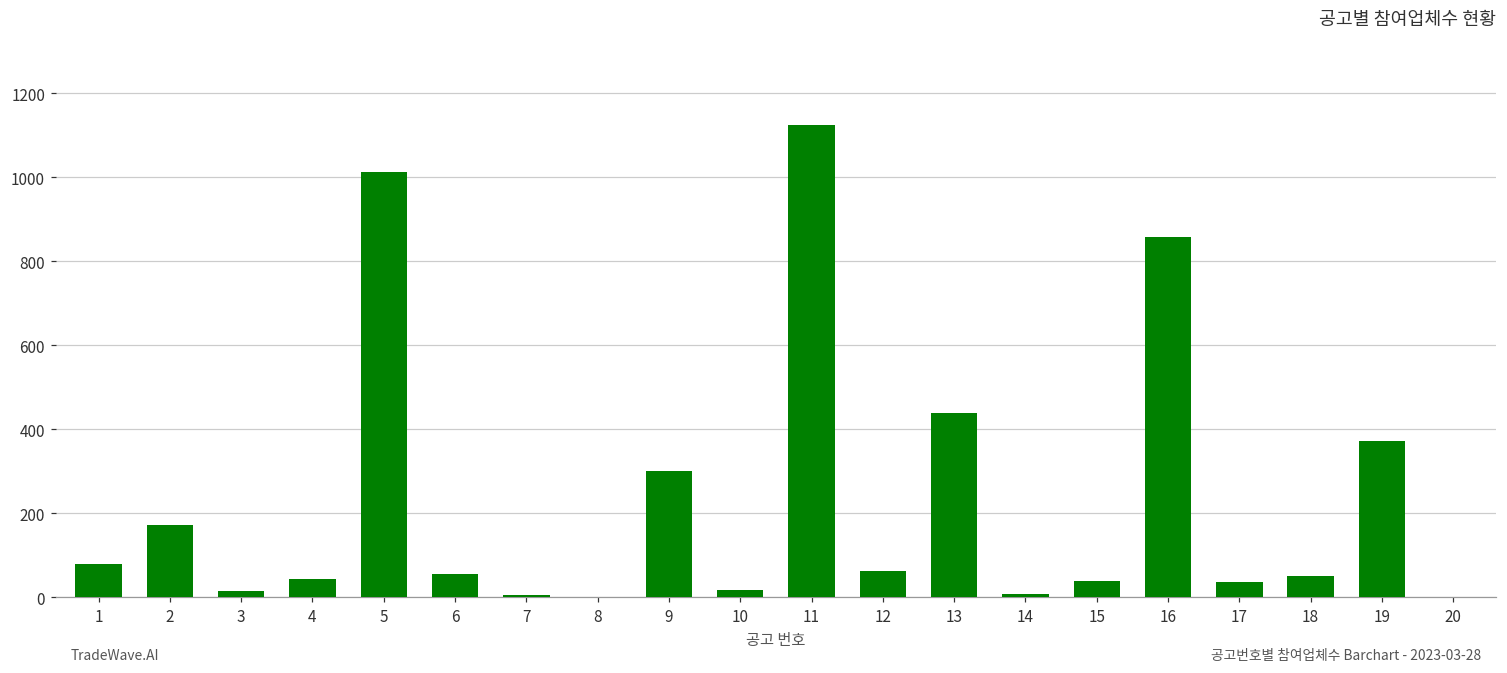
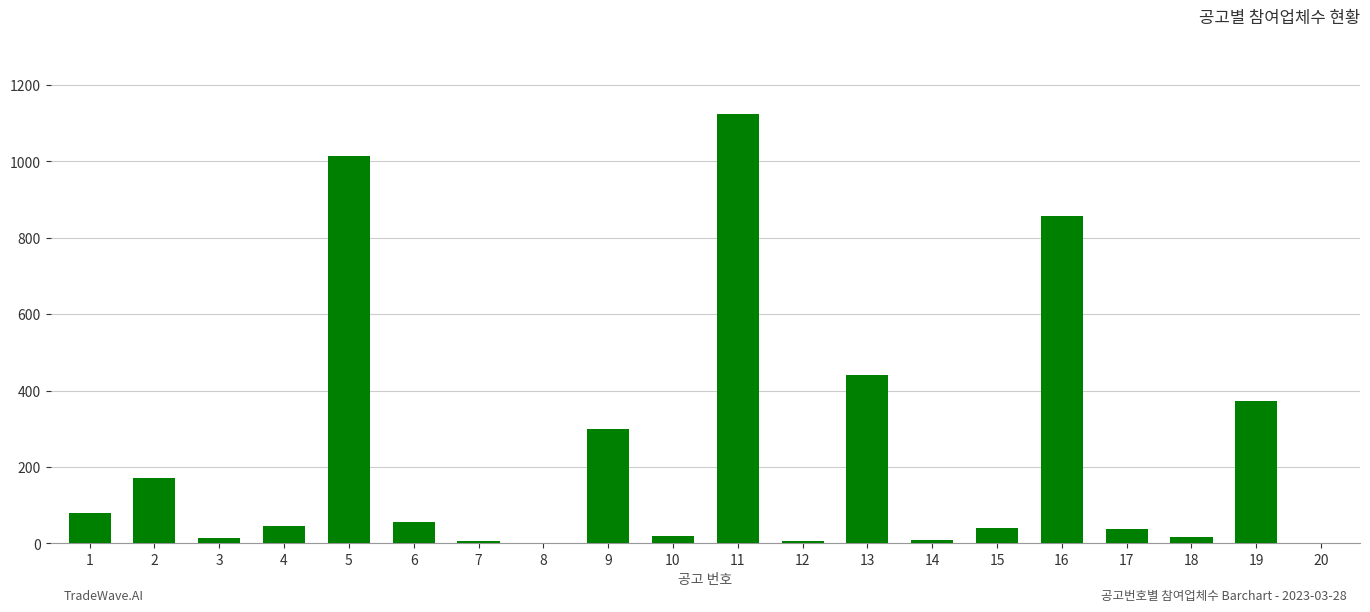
12: 60 -> 10
18: 50 -> 20
